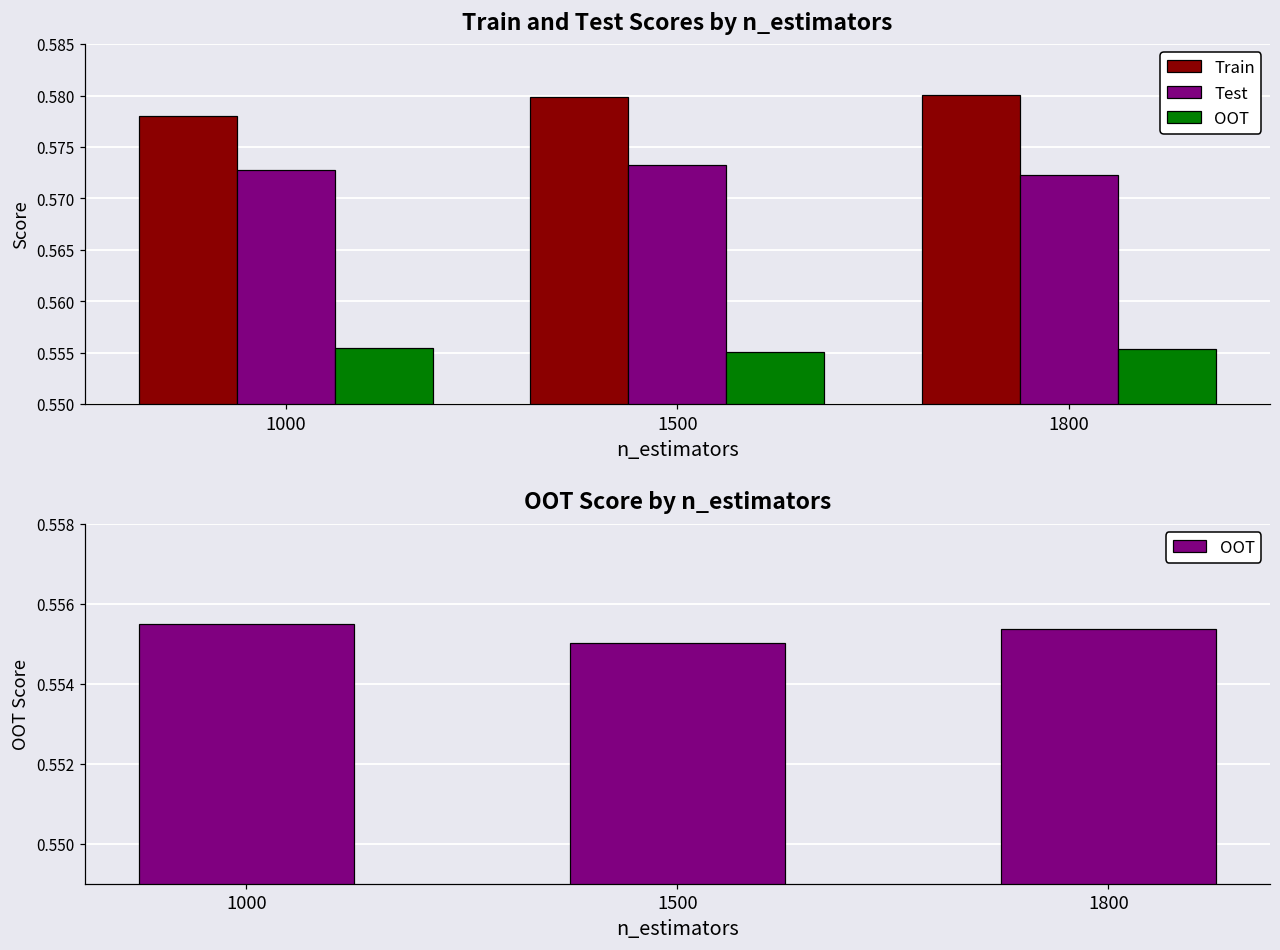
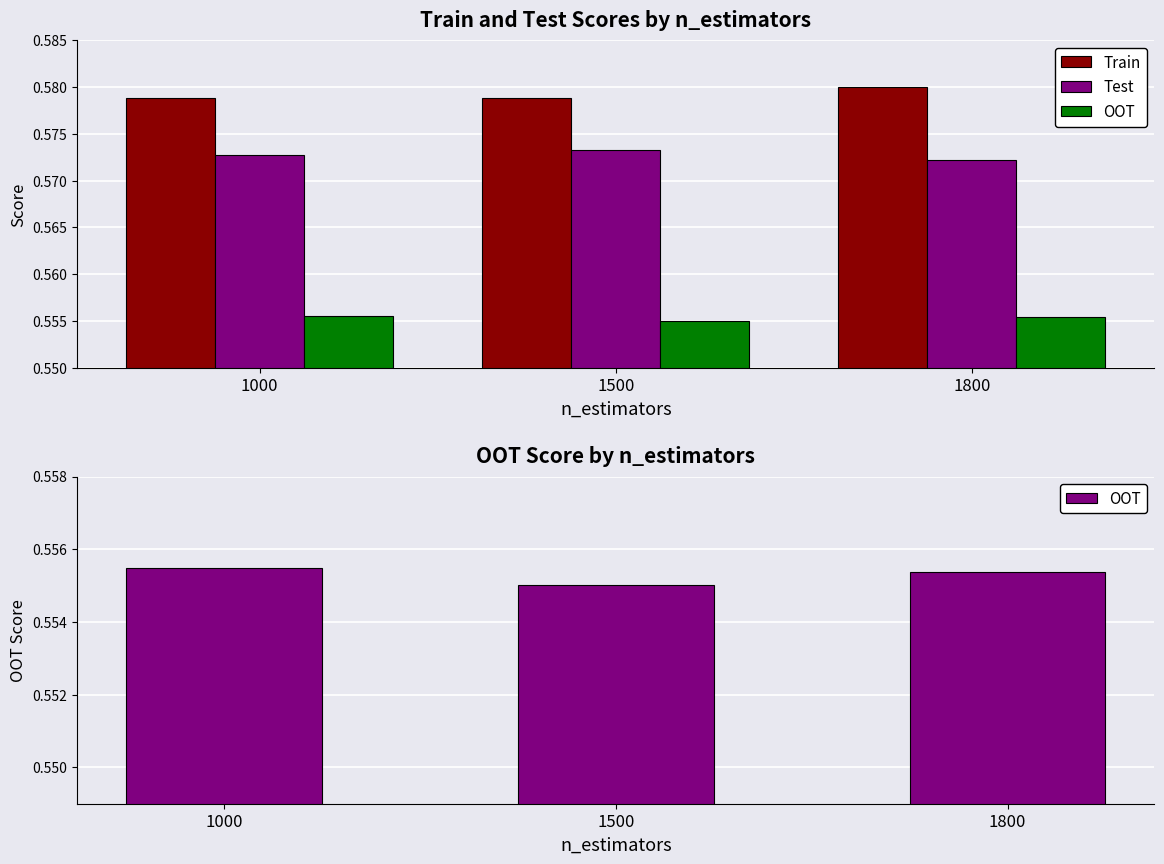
Train and Test Scores by n_estimators, Train, 1000: 0.578 -> 0.579
Train and Test Scores by n_estimators, Train, 1500: 0.580 -> 0.579
